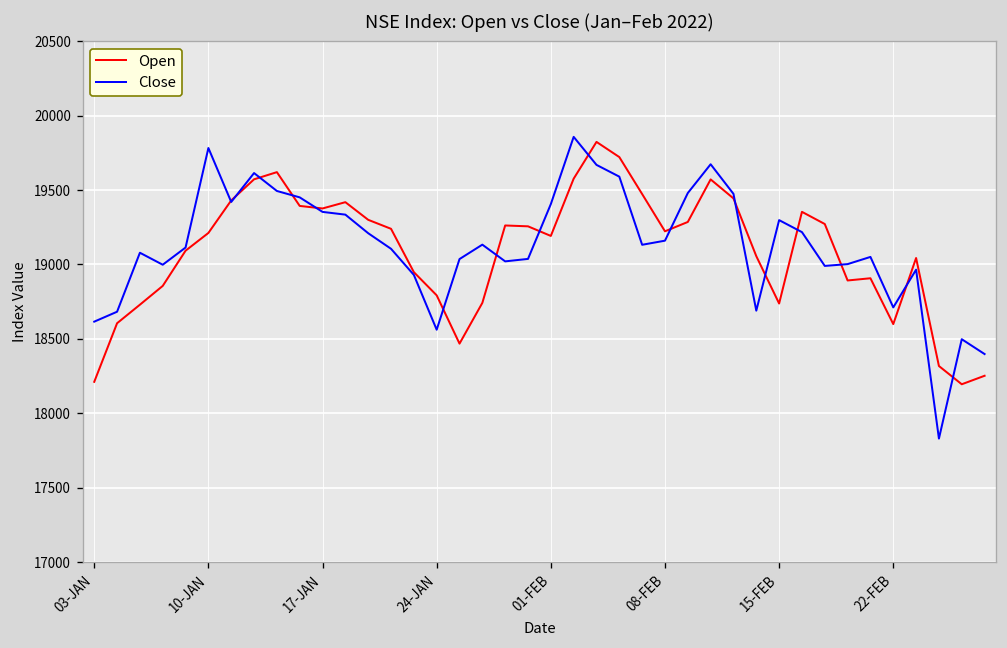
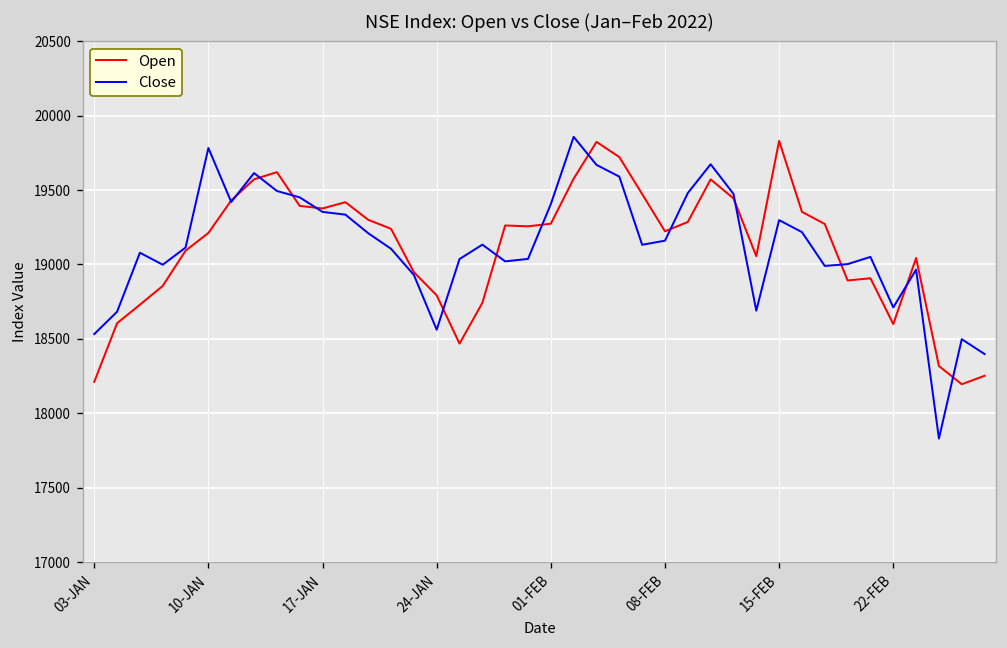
Close, 03-JAN: 18620 -> 18530
Open, 01-FEB: 19190 -> 19270
Open, 15-FEB: 18740 -> 19830
